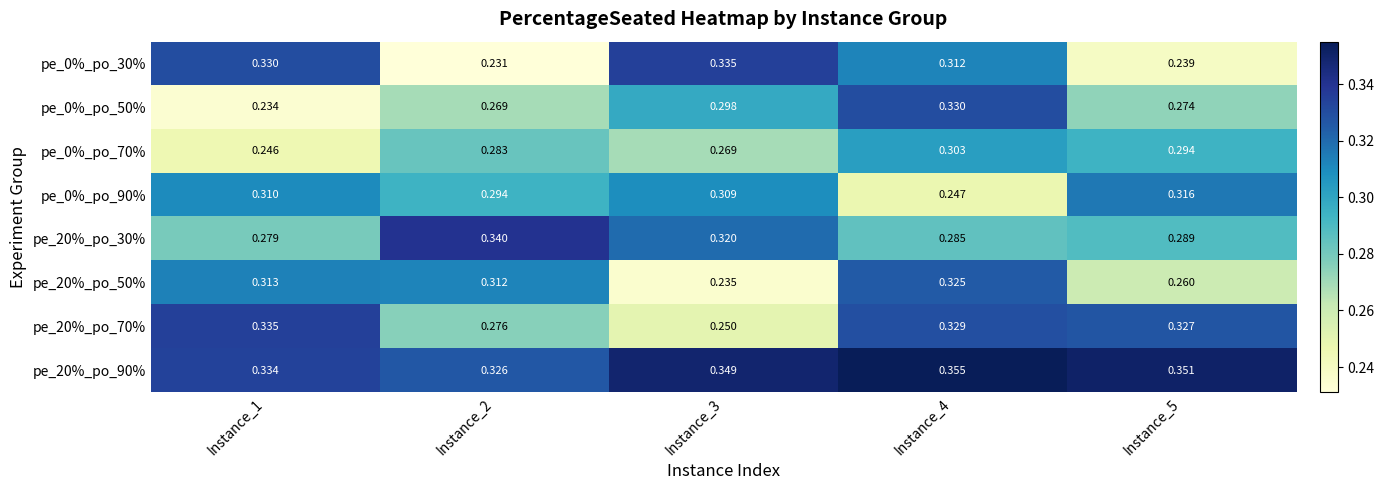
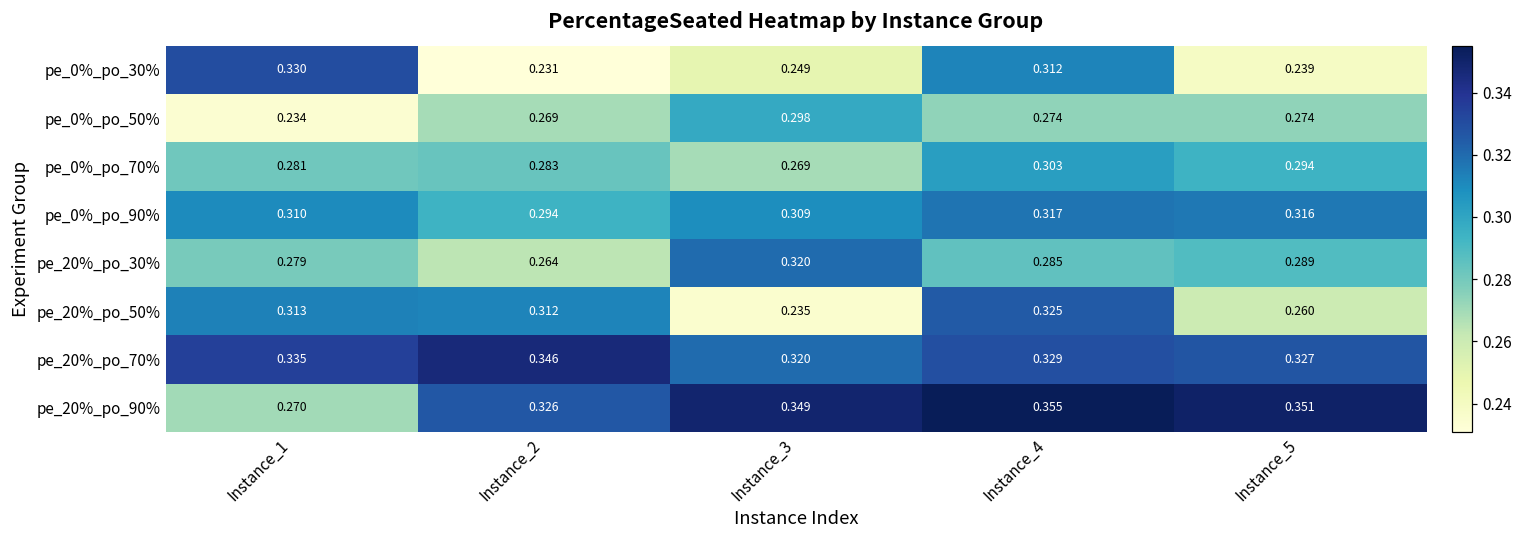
pe_0%_po_30%, Instance_3: 0.335 -> 0.249
pe_0%_po_50%, Instance_4: 0.330 -> 0.274
pe_0%_po_70%, Instance_1: 0.246 -> 0.281
pe_0%_po_90%, Instance_4: 0.247 -> 0.317
pe_20%_po_30%, Instance_2: 0.340 -> 0.264
pe_20%_po_70%, Instance_2: 0.276 -> 0.346
pe_20%_po_70%, Instance_3: 0.250 -> 0.320
pe_20%_po_90%, Instance_1: 0.334 -> 0.270
